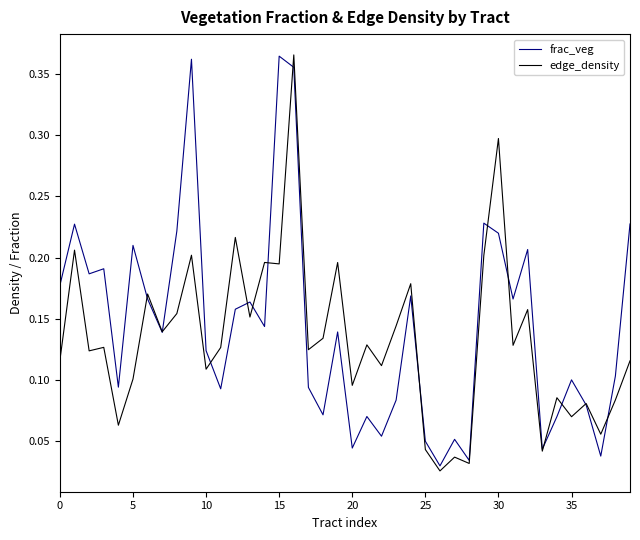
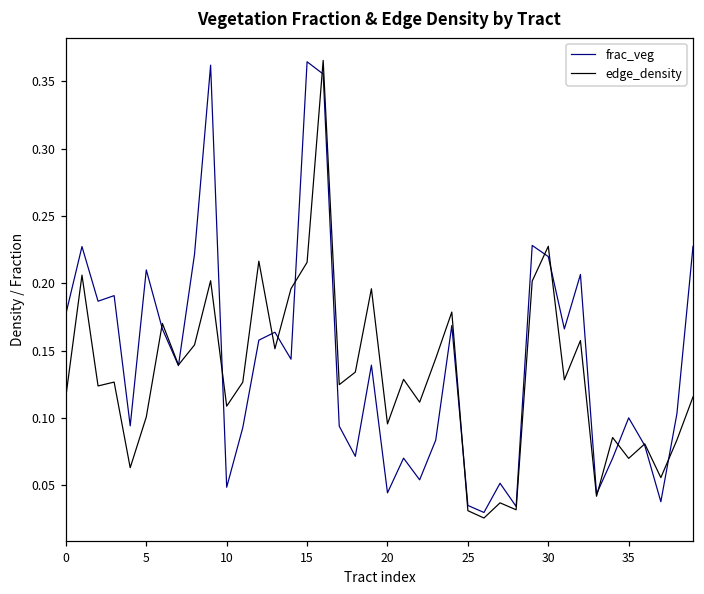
frac_veg, 10: 0.124 -> 0.049
edge_density, 15: 0.195 -> 0.216
frac_veg, 25: 0.050 -> 0.035
edge_density, 25: 0.043 -> 0.031
edge_density, 30: 0.297 -> 0.228
